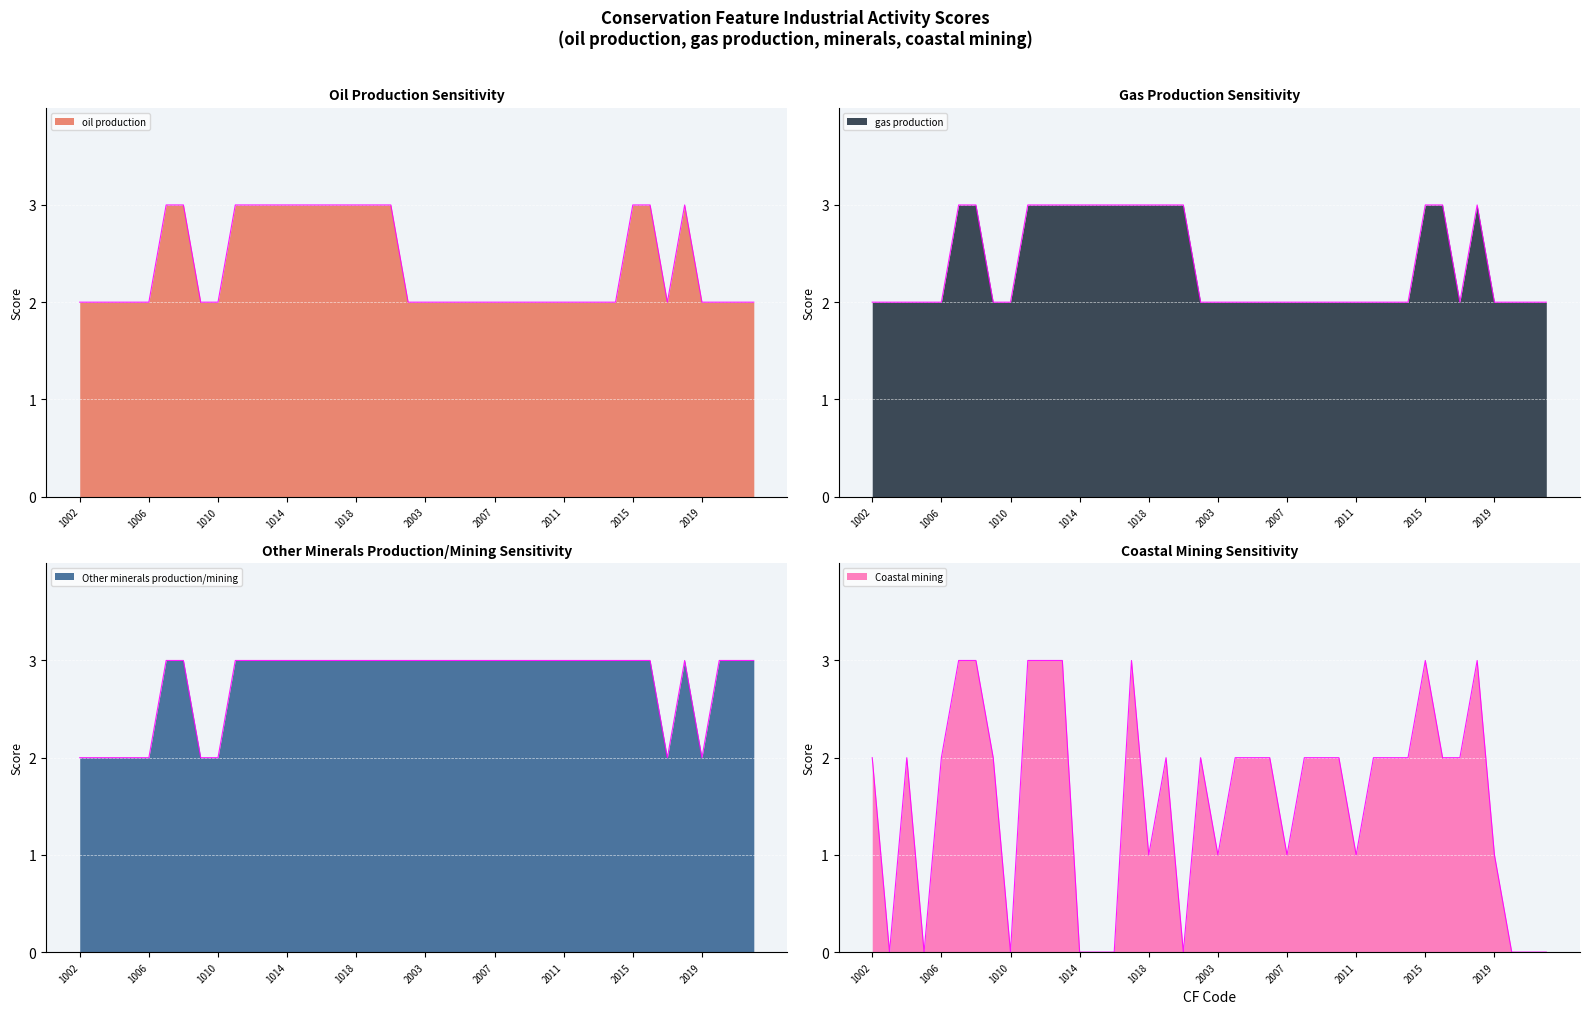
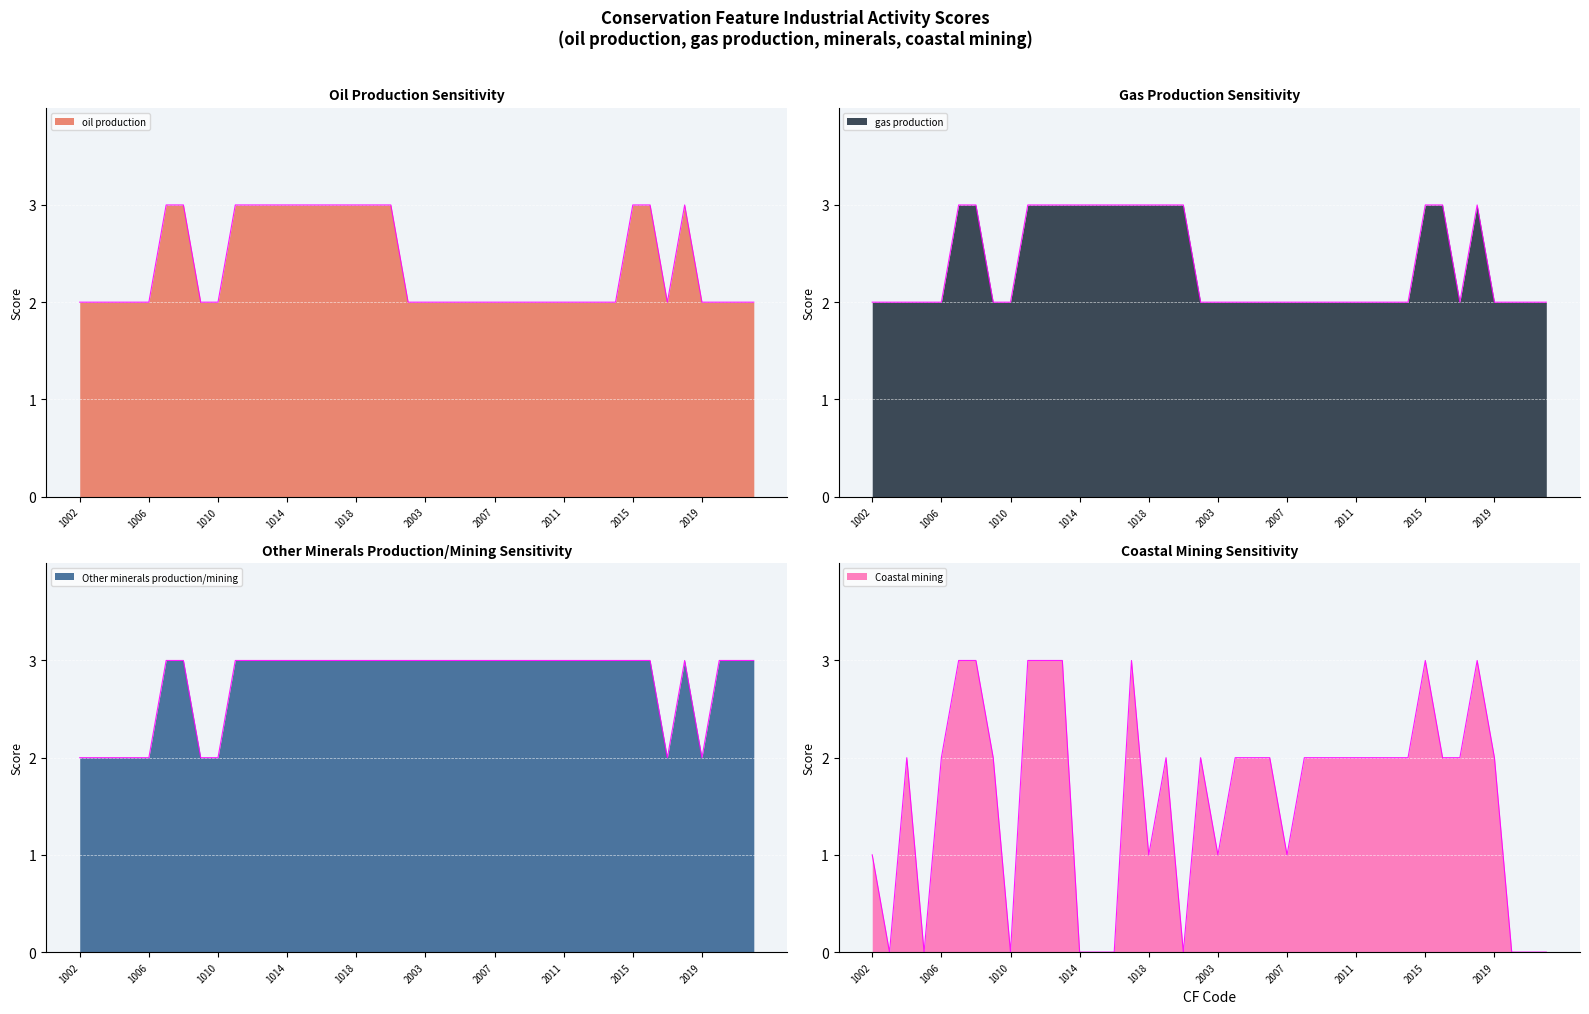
Coastal Mining Sensitivity, 1002: 2 -> 1
Coastal Mining Sensitivity, 2011: 1 -> 2
Coastal Mining Sensitivity, 2019: 1 -> 2
